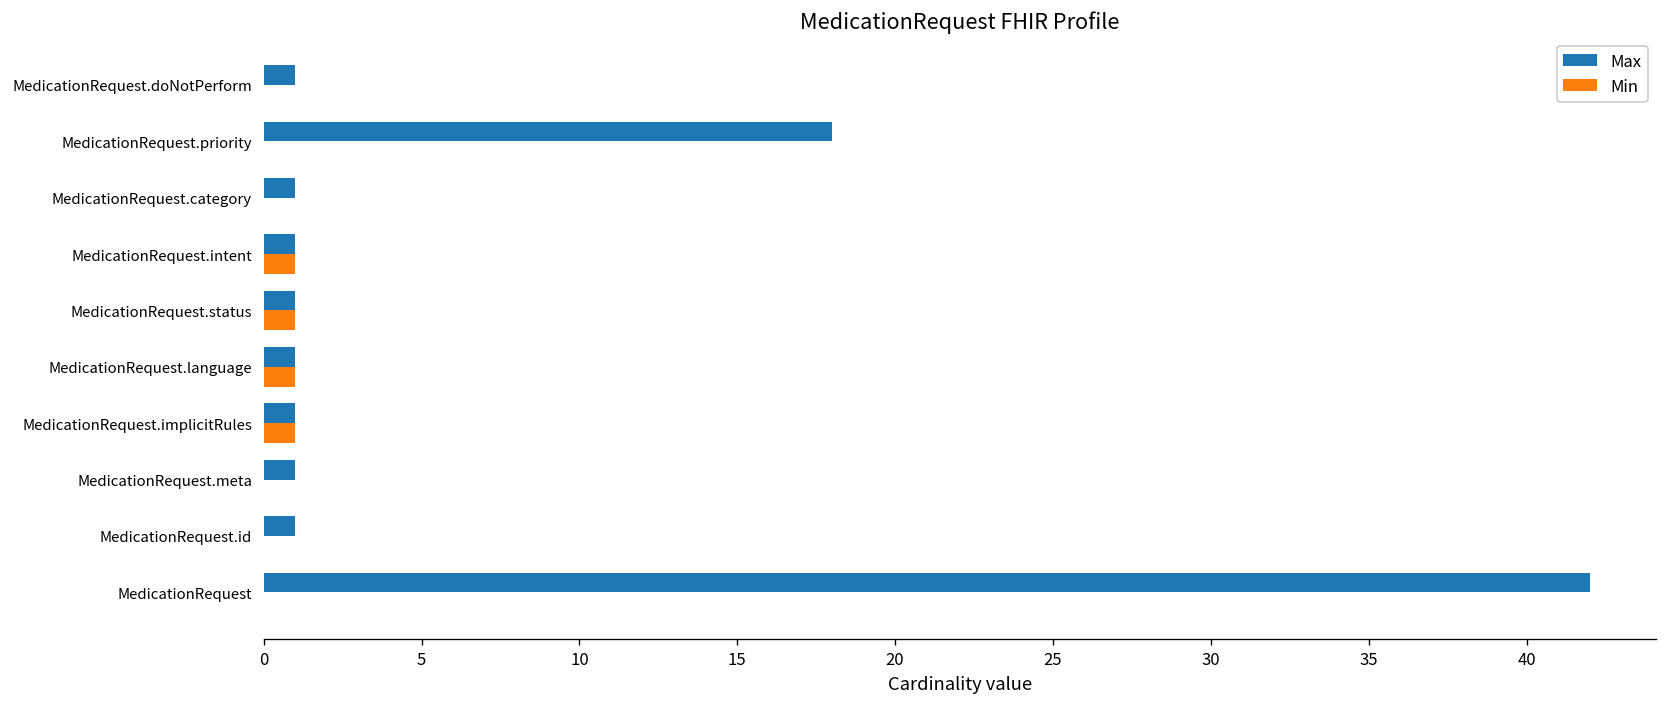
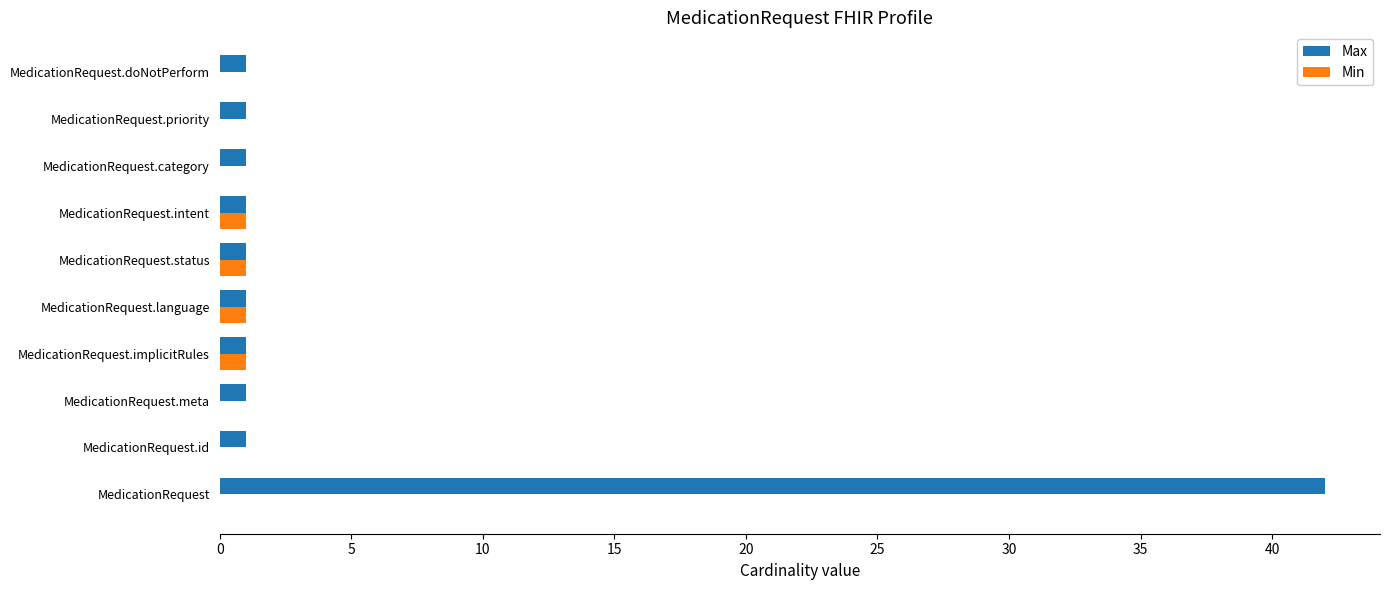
Max, MedicationRequest.priority: 18 -> 1
